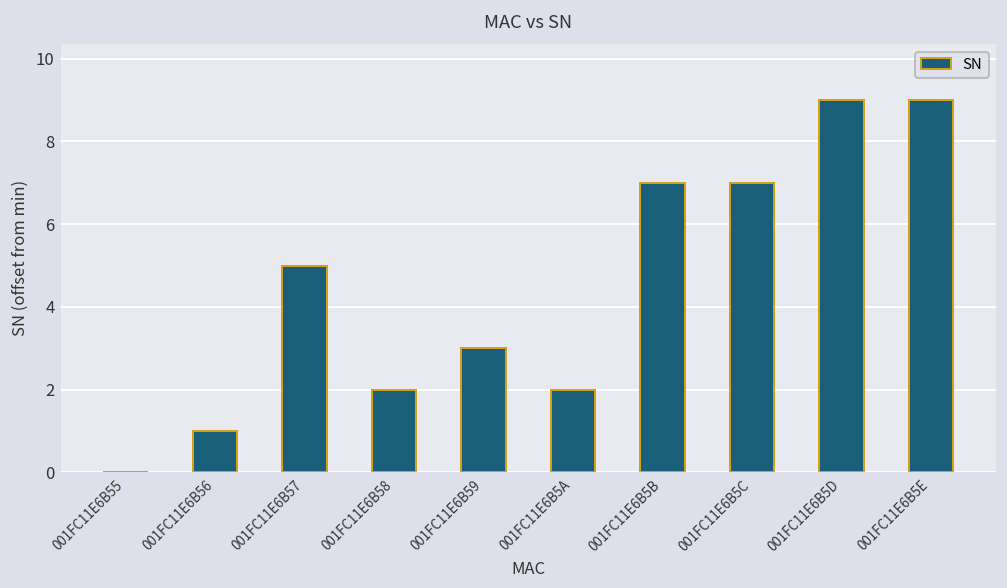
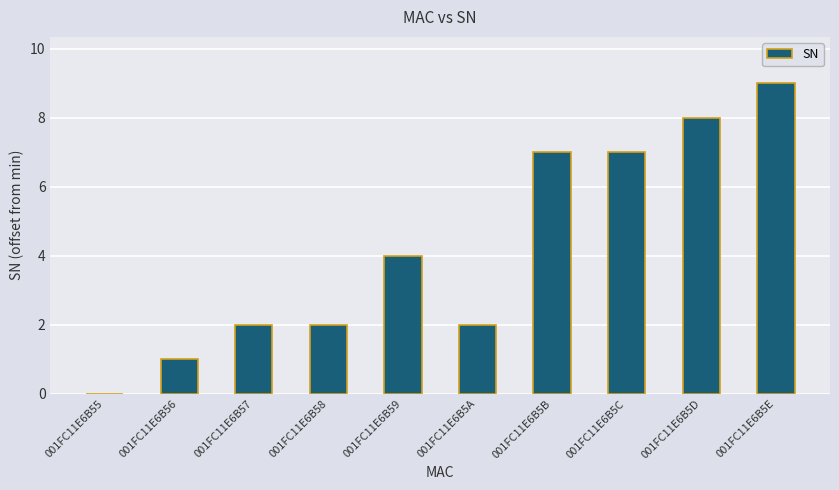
001FC11E6B57: 5.0 -> 2.0
001FC11E6B59: 3.0 -> 4.0
001FC11E6B5D: 9.0 -> 8.0
